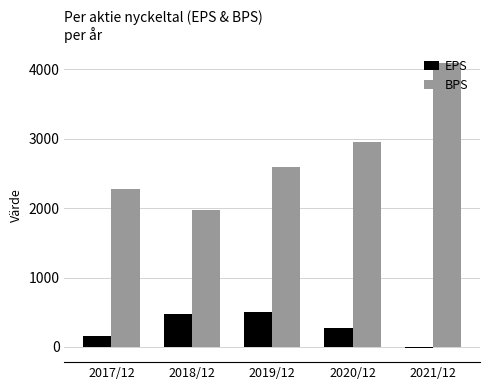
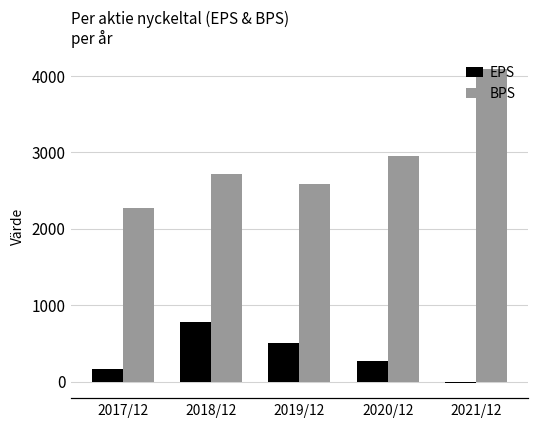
EPS, 2018/12: 500 -> 800
BPS, 2018/12: 2000 -> 2700
